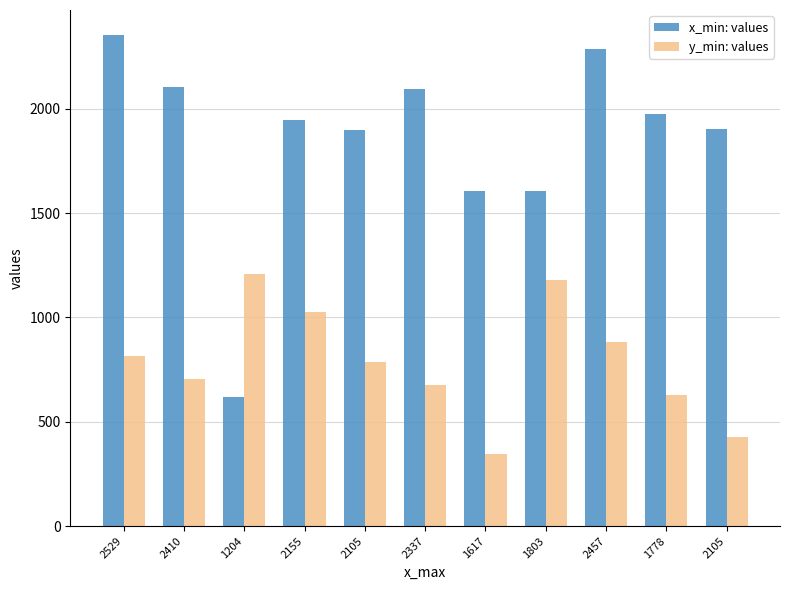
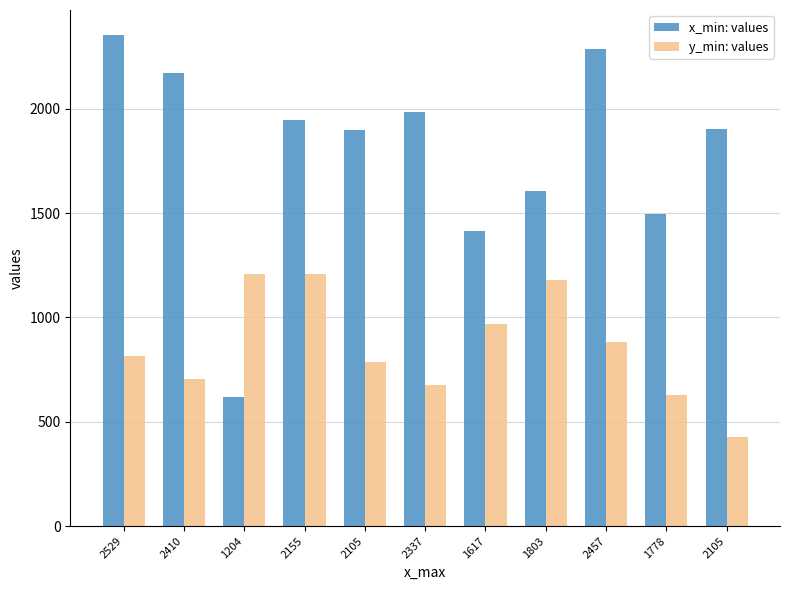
x_min: values, 2410: 2110 -> 2170
y_min: values, 2155: 1020 -> 1210
x_min: values, 2337: 2100 -> 1980
x_min: values, 1617: 1600 -> 1420
y_min: values, 1617: 340 -> 970
x_min: values, 1778: 1970 -> 1500
